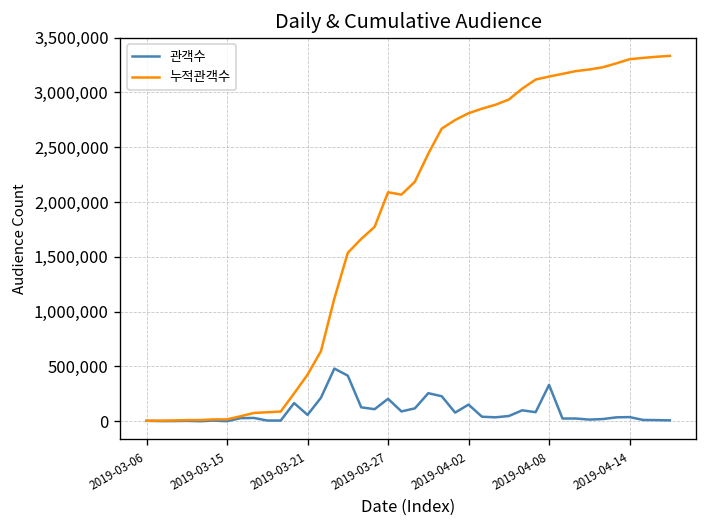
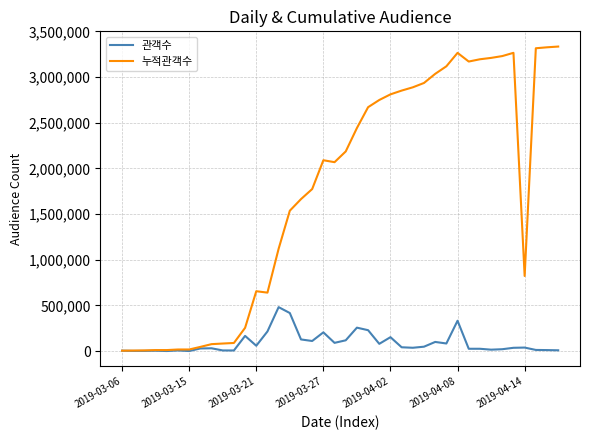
누적관객수, 2019-03-21: 400,000 -> 700,000
누적관객수, 2019-04-08: 3,100,000 -> 3,300,000
누적관객수, 2019-04-14: 3,300,000 -> 800,000
